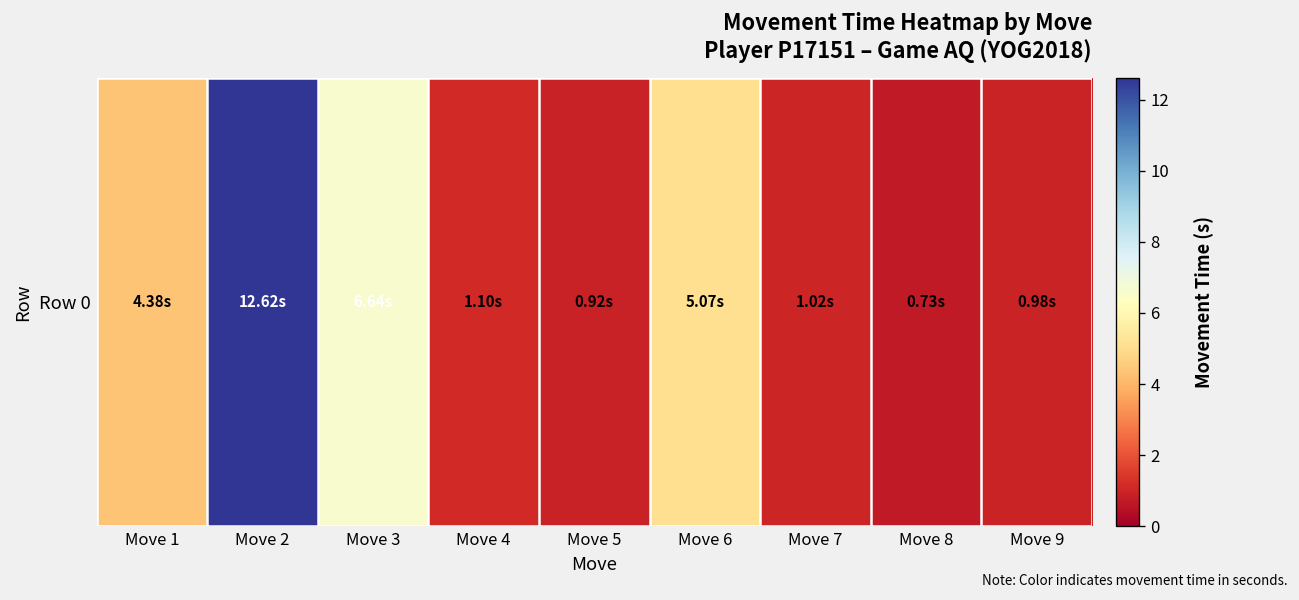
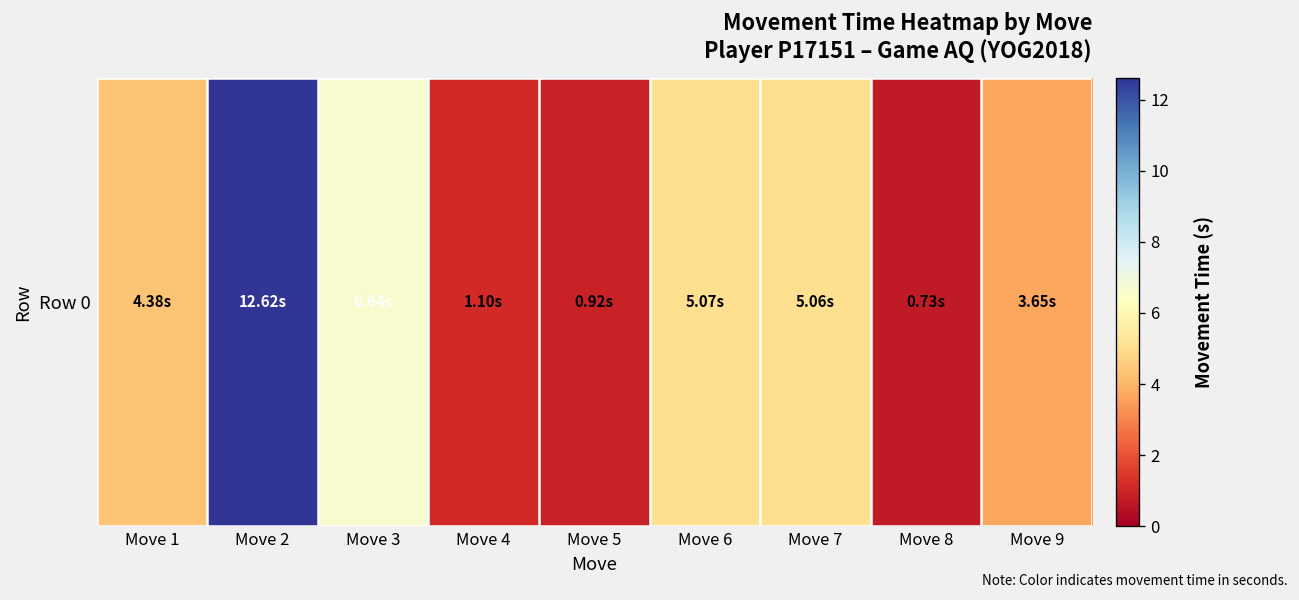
Row 0, Move 7: 1.02s -> 5.06s
Row 0, Move 9: 0.98s -> 3.65s
